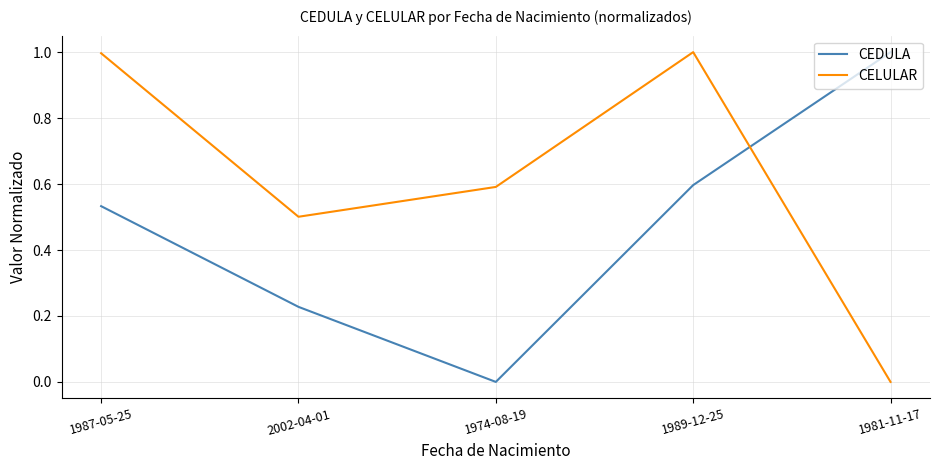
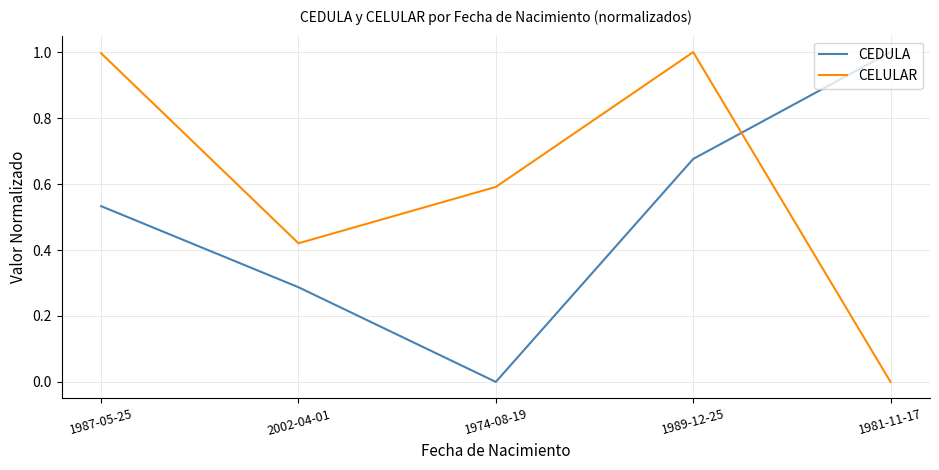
CEDULA, 2002-04-01: 0.23 -> 0.29
CELULAR, 2002-04-01: 0.50 -> 0.42
CEDULA, 1989-12-25: 0.60 -> 0.68
